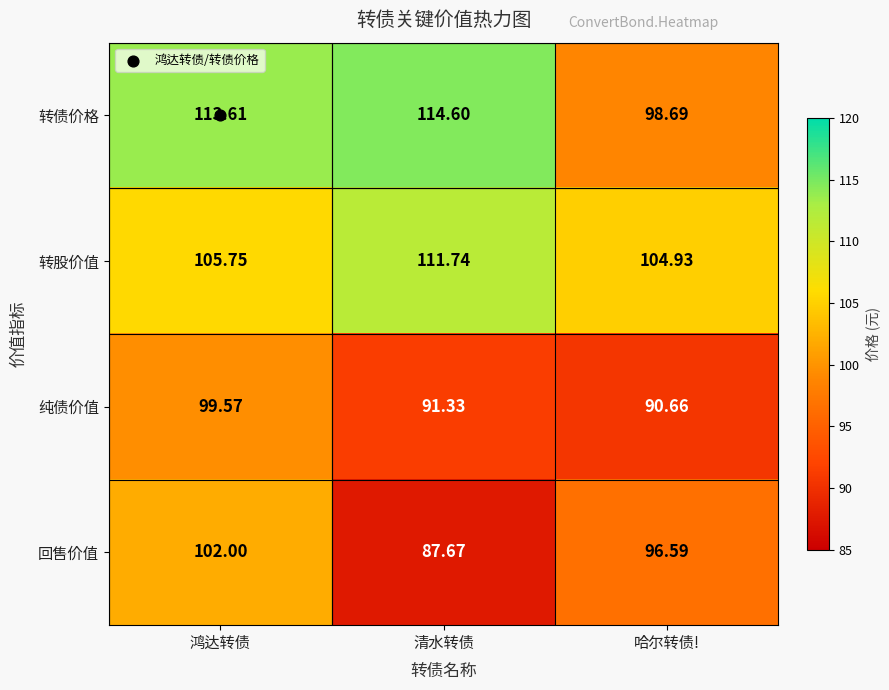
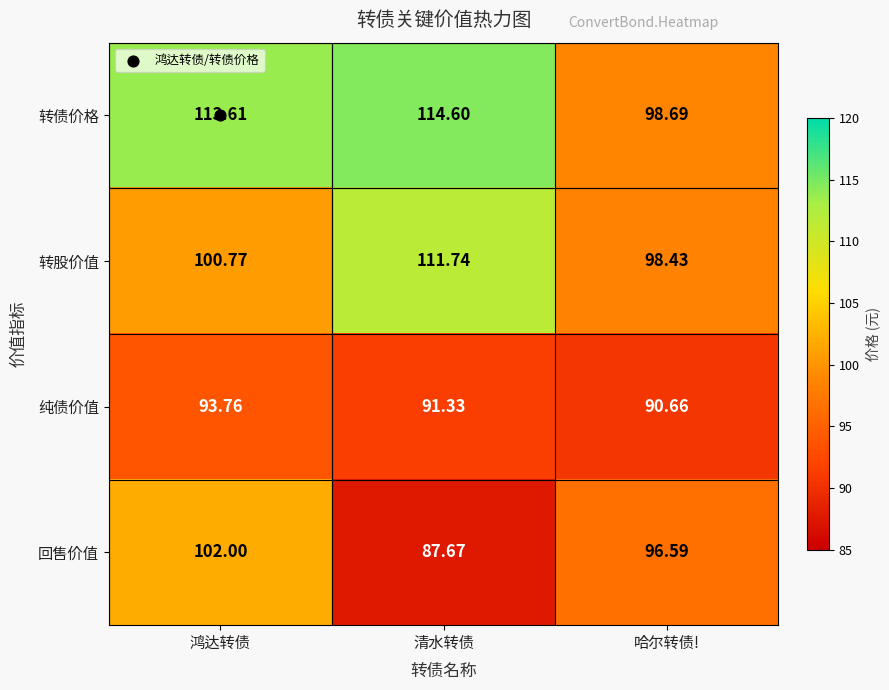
转股价值, 鸿达转债: 105.75 -> 100.77
转股价值, 哈尔转债!: 104.93 -> 98.43
纯债价值, 鸿达转债: 99.57 -> 93.76
